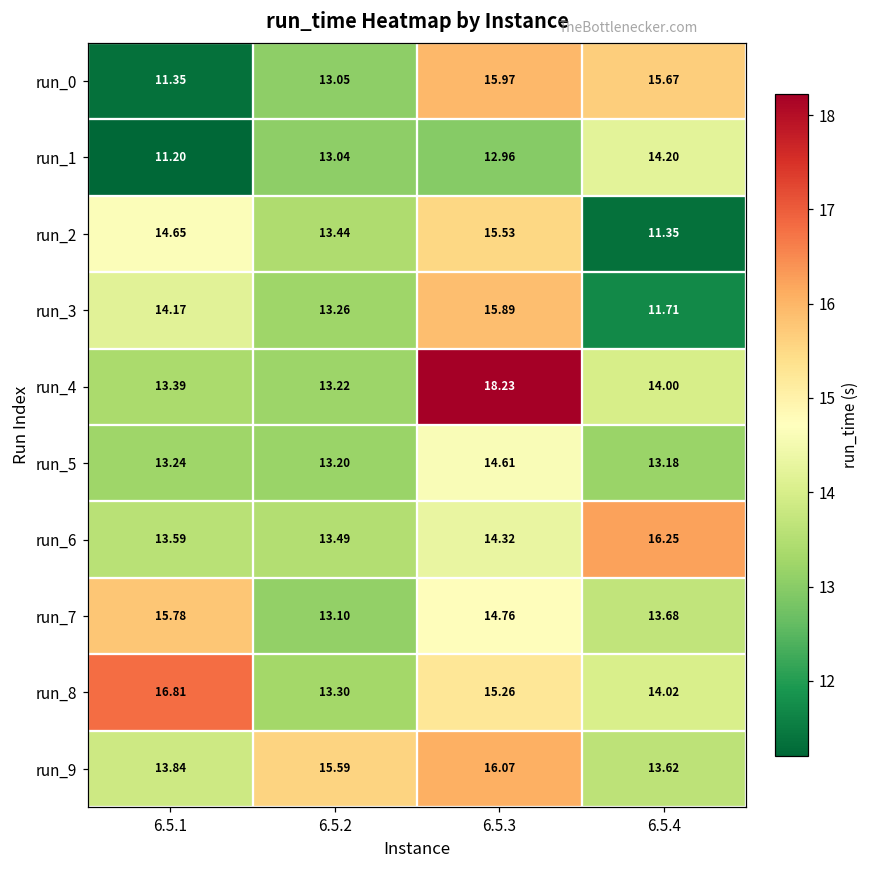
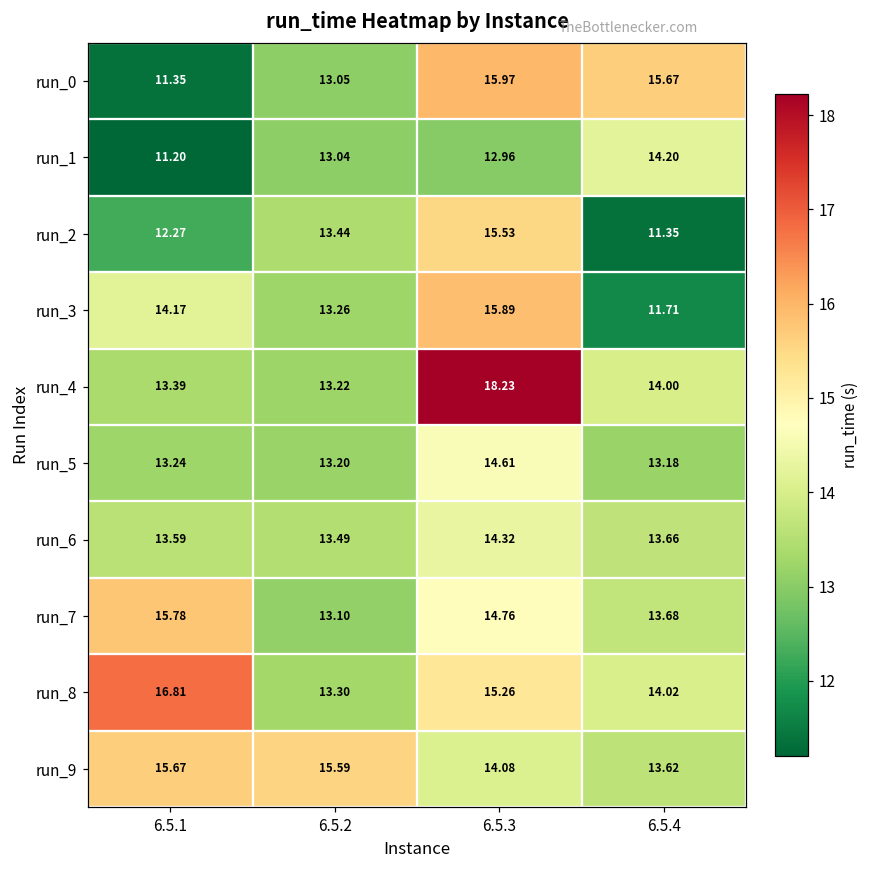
run_2, 6.5.1: 14.65 -> 12.27
run_6, 6.5.4: 16.25 -> 13.66
run_9, 6.5.1: 13.84 -> 15.67
run_9, 6.5.3: 16.07 -> 14.08
